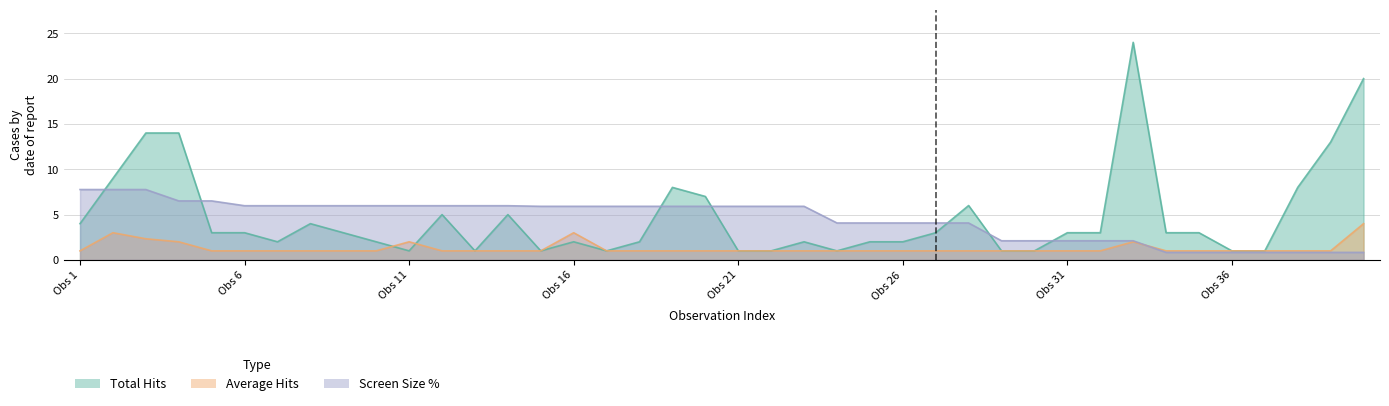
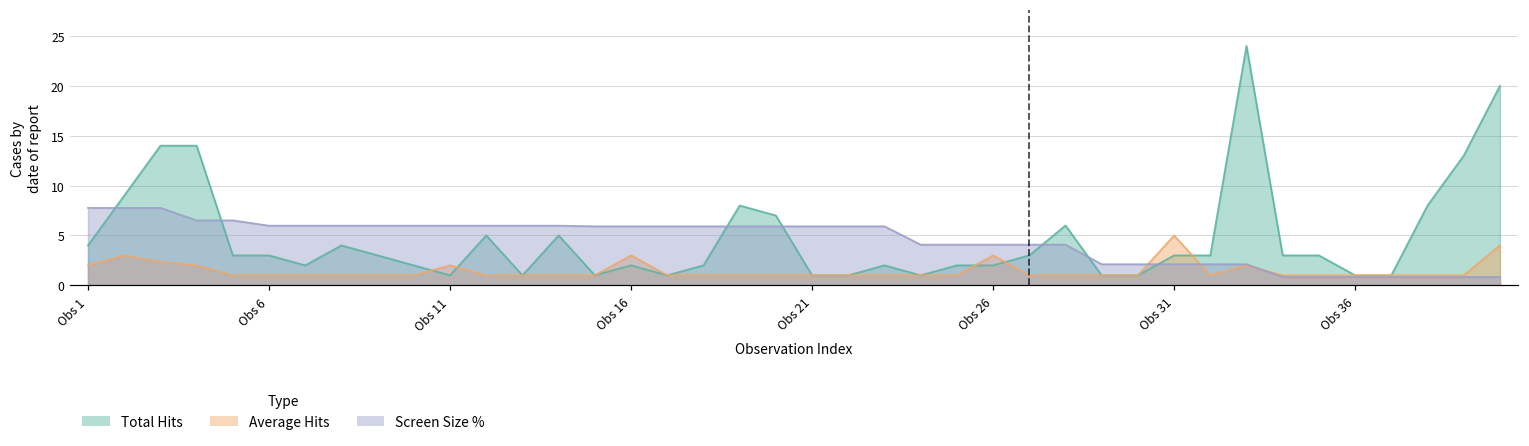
Average Hits, Obs 1: 1 -> 2
Average Hits, Obs 26: 1 -> 3
Average Hits, Obs 31: 1 -> 5
